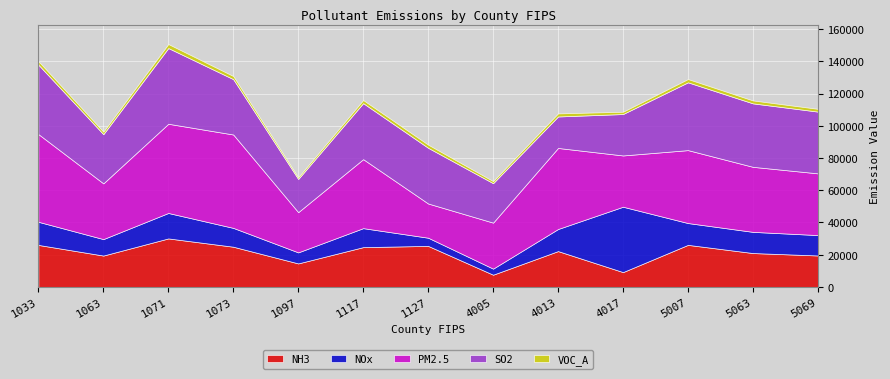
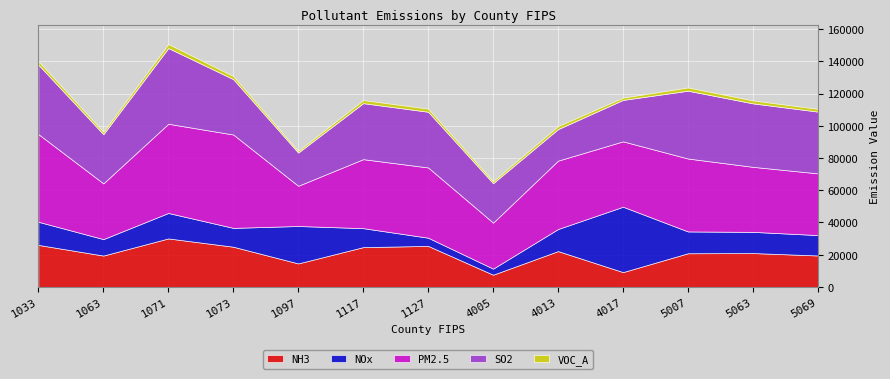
NOx, 1097: 7000 -> 23000
PM2.5, 1127: 21000 -> 44000
PM2.5, 4013: 50000 -> 42000
PM2.5, 4017: 32000 -> 41000
NH3, 5007: 26000 -> 21000
